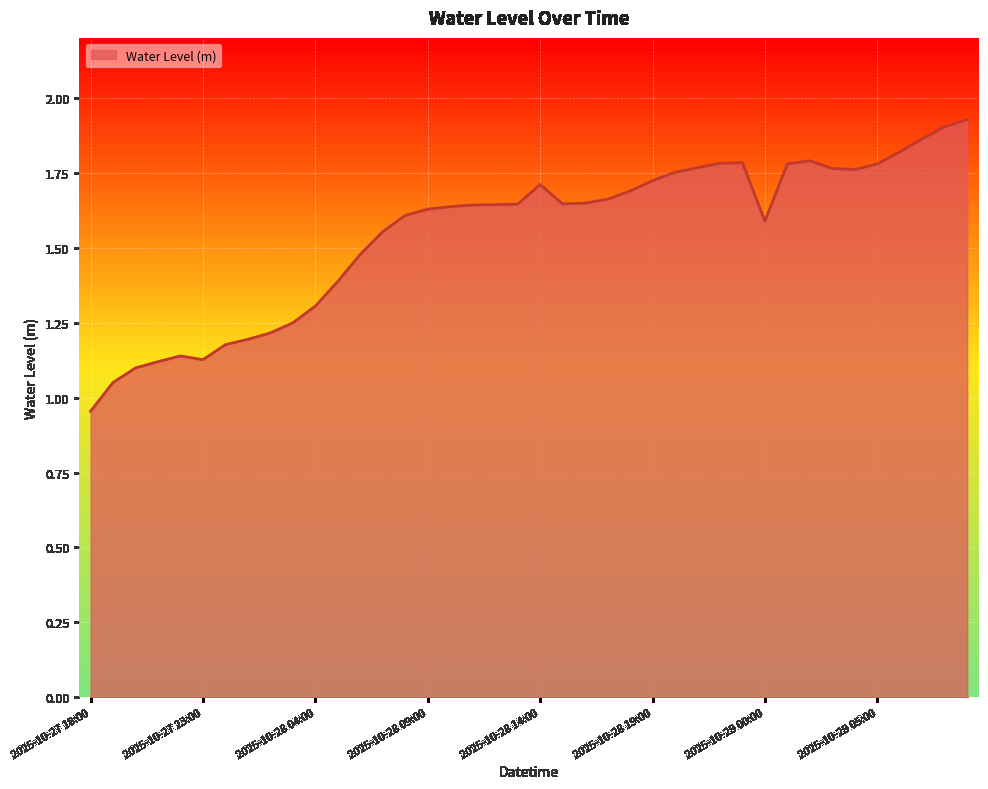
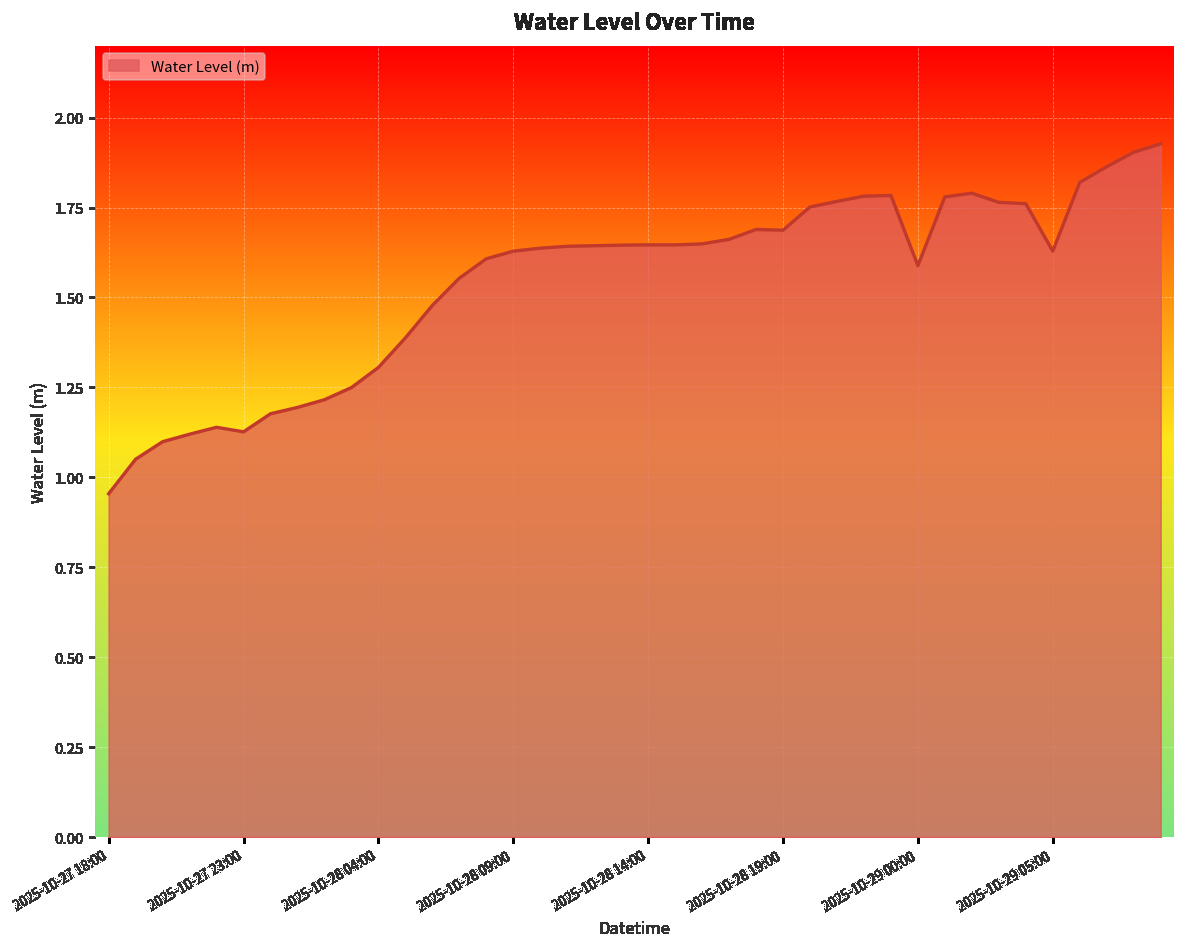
2025-10-28 14:00: 1.71 -> 1.65
2025-10-28 19:00: 1.72 -> 1.69
2025-10-29 05:00: 1.78 -> 1.63
